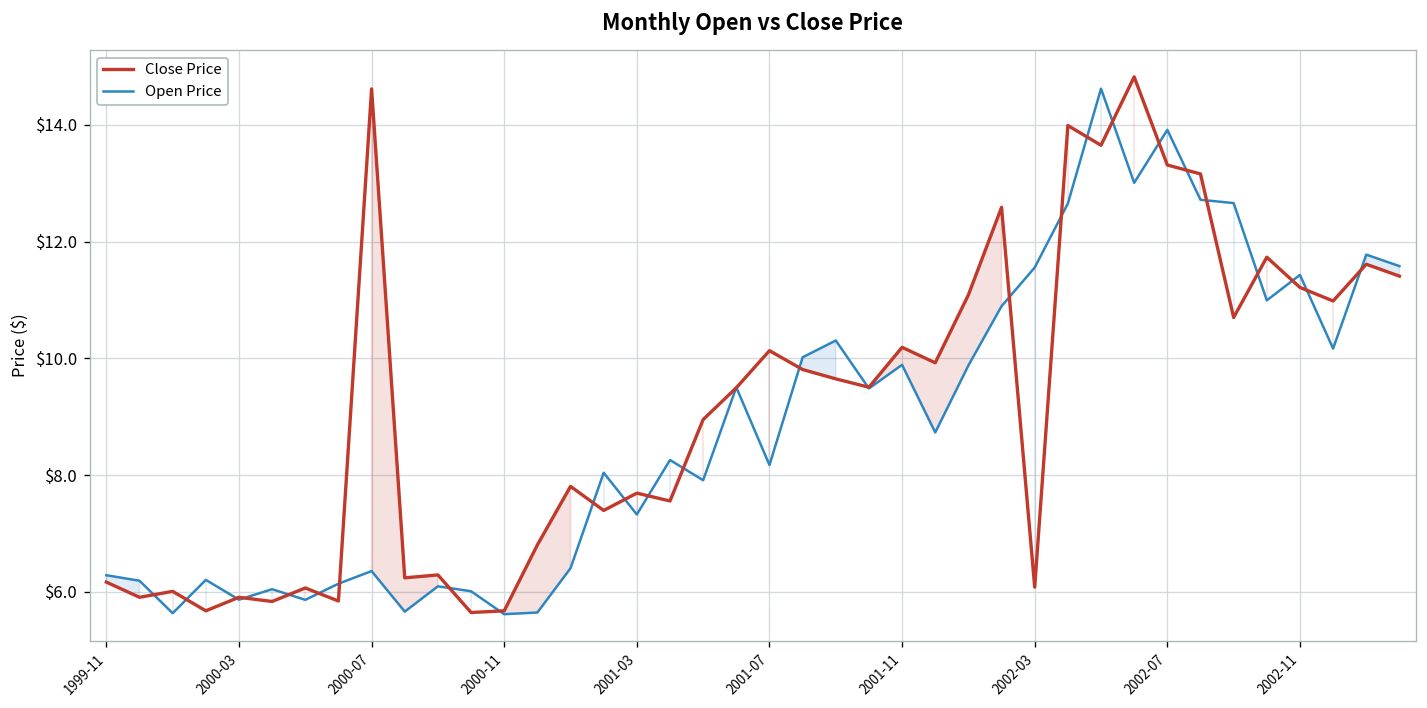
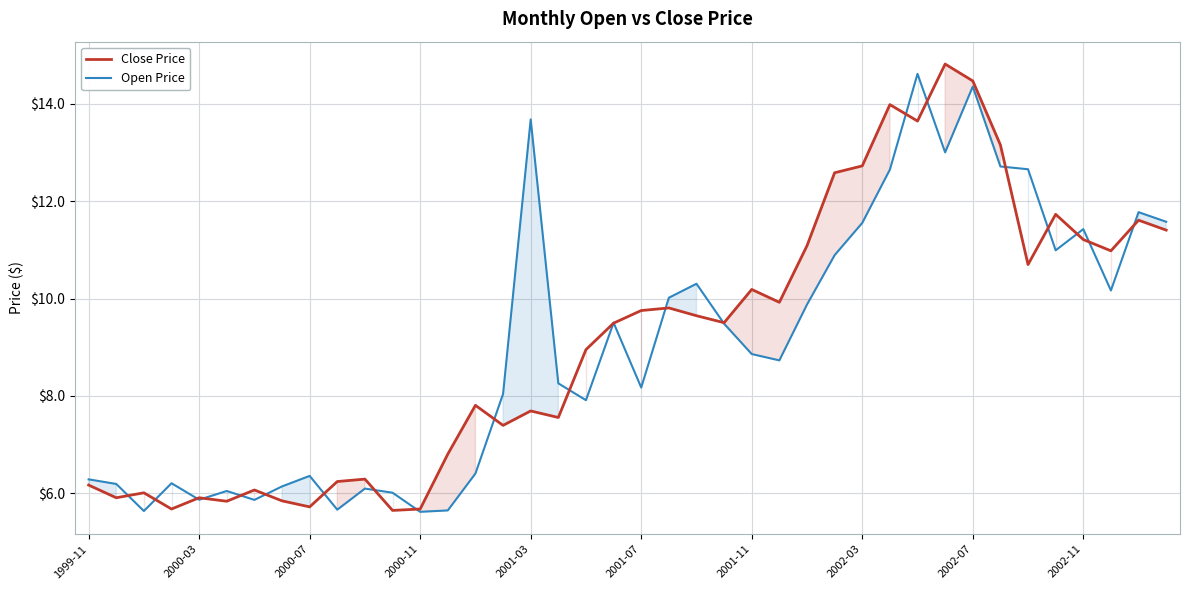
Close Price, 2000-07: $14.6 -> $5.7
Open Price, 2001-03: $7.3 -> $13.7
Close Price, 2001-07: $10.1 -> $9.8
Open Price, 2001-11: $9.9 -> $8.9
Close Price, 2002-03: $6.1 -> $12.7
Close Price, 2002-07: $13.3 -> $14.5
Open Price, 2002-07: $13.9 -> $14.4
